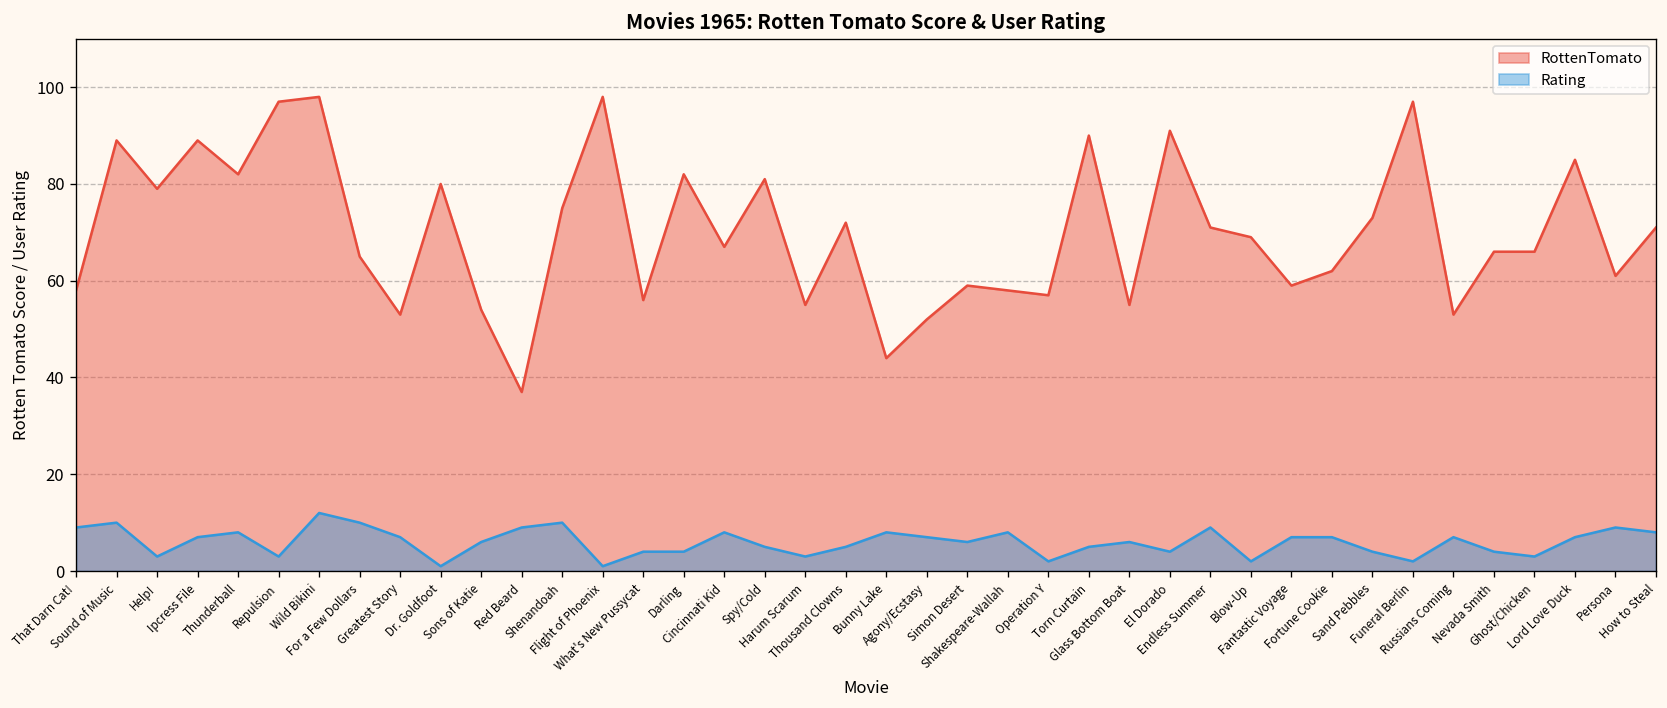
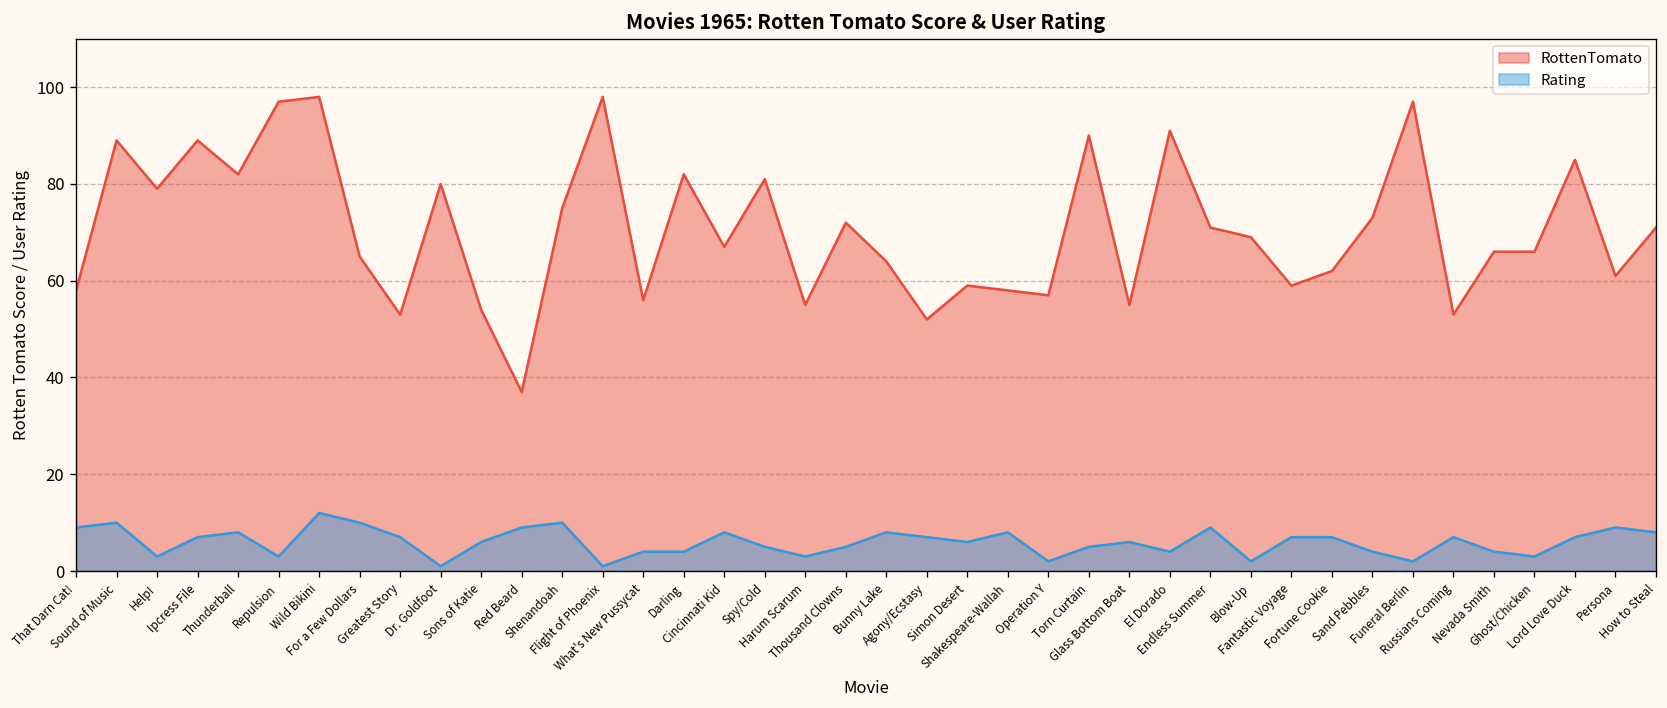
RottenTomato, Bunny Lake: 44 -> 64
